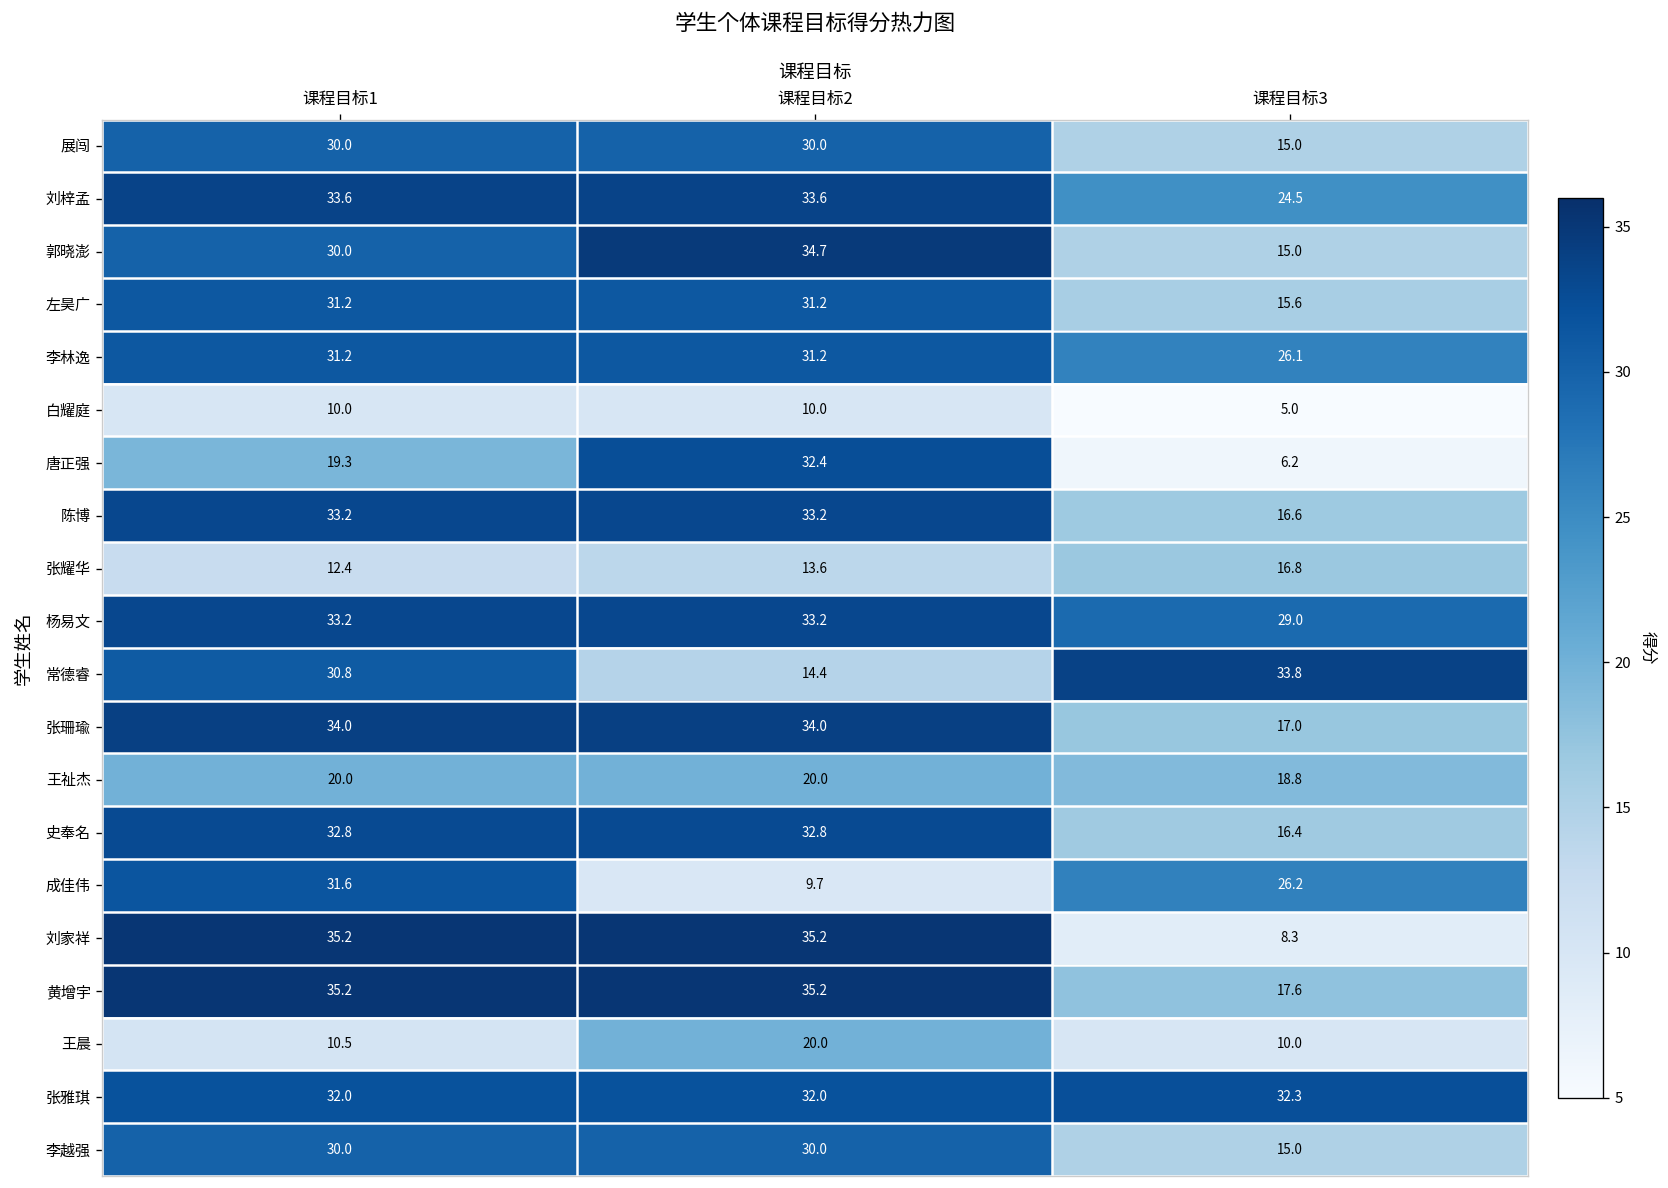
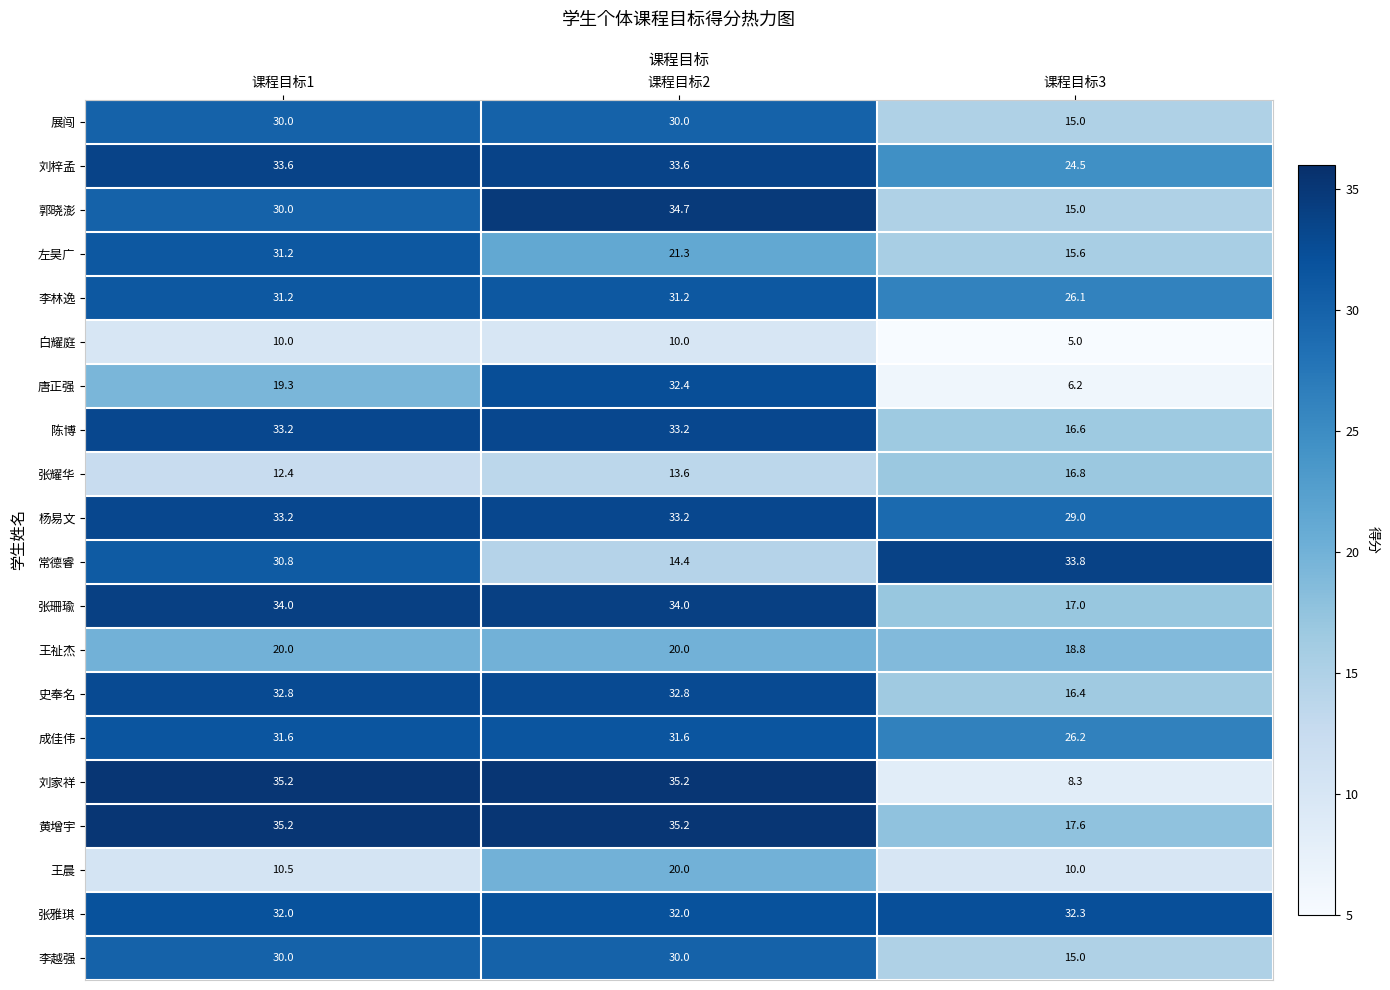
左昊广, 课程目标2: 31.2 -> 21.3
成佳伟, 课程目标2: 9.7 -> 31.6
